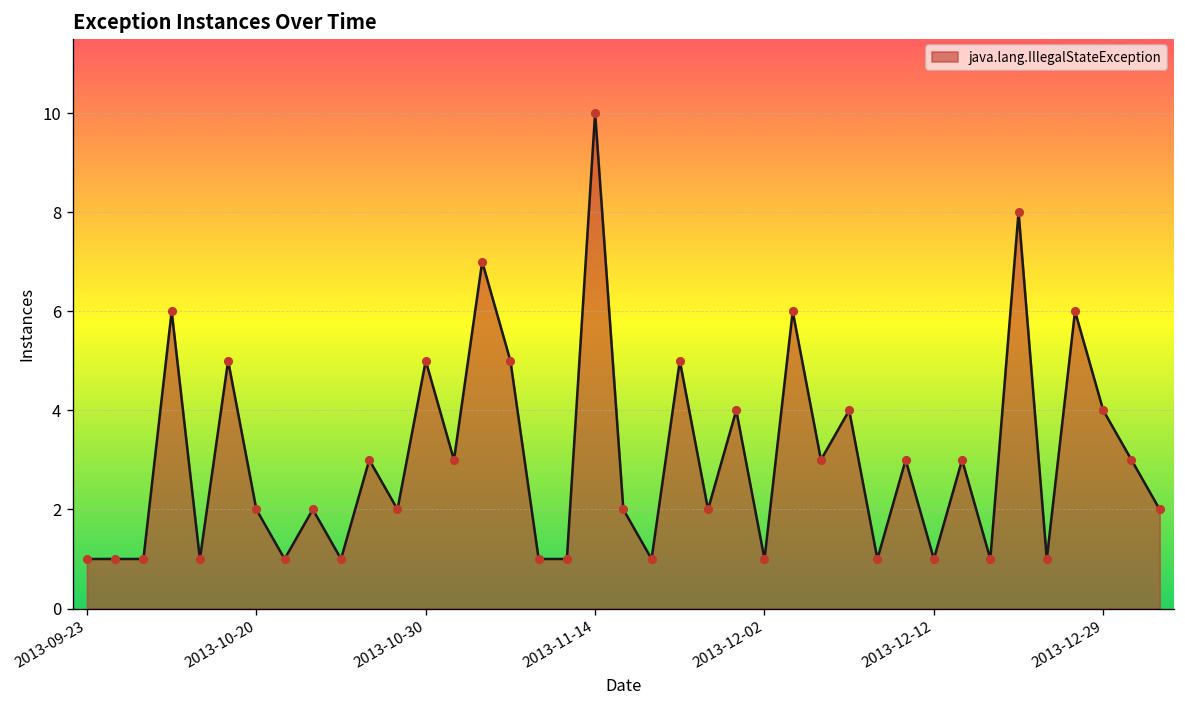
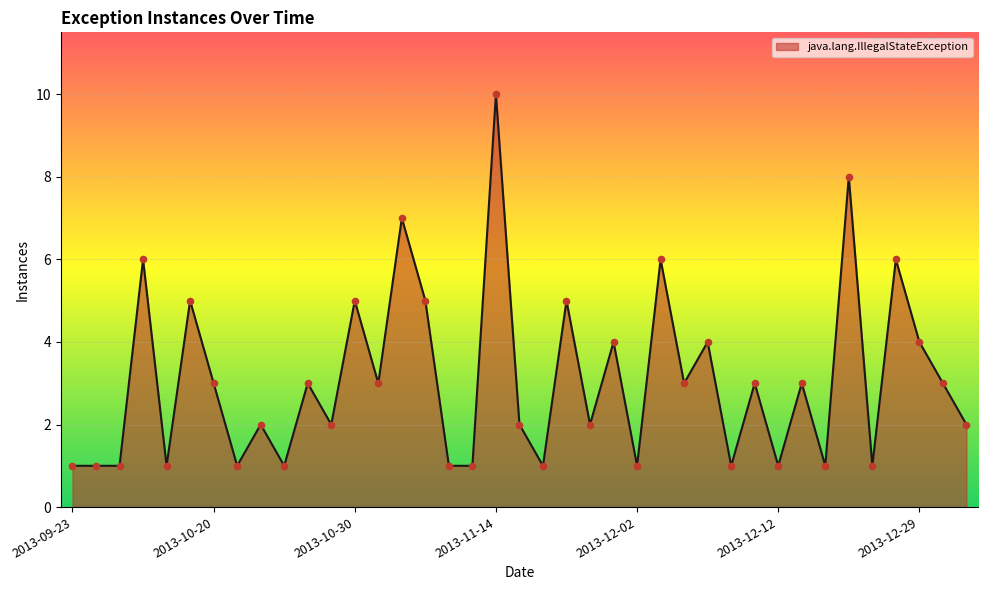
2013-10-20: 2 -> 3
